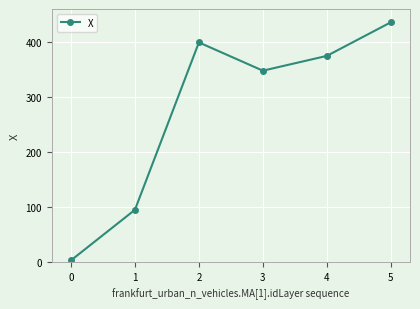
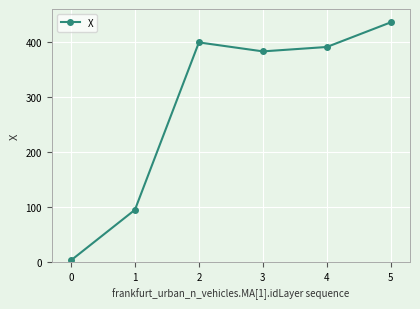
3: 350 -> 380
4: 370 -> 390
